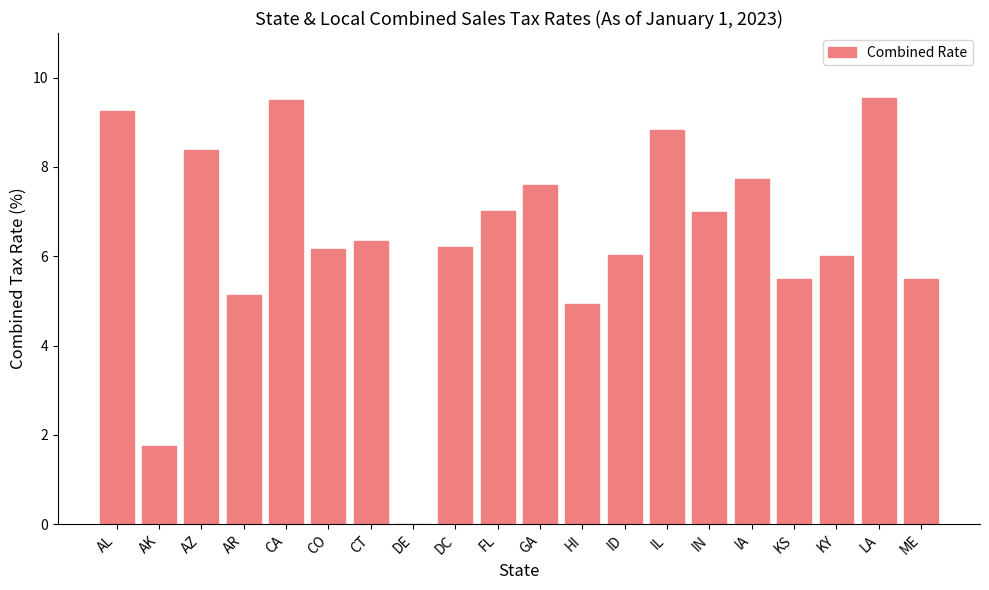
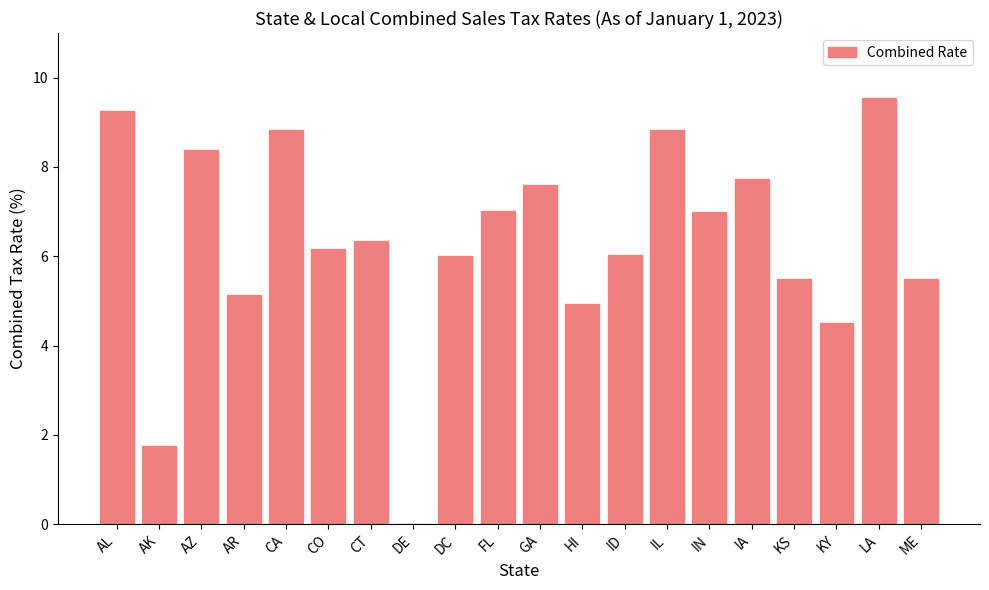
CA: 9.5 -> 8.8
DC: 6.2 -> 6.0
KY: 6.0 -> 4.5
